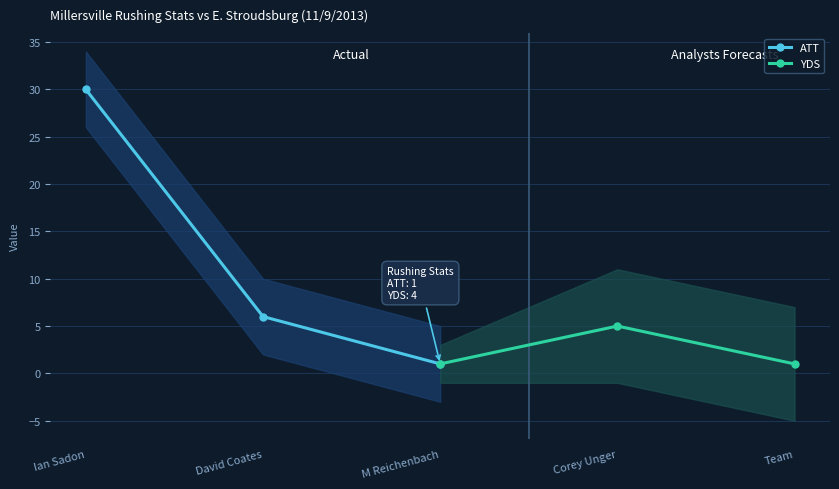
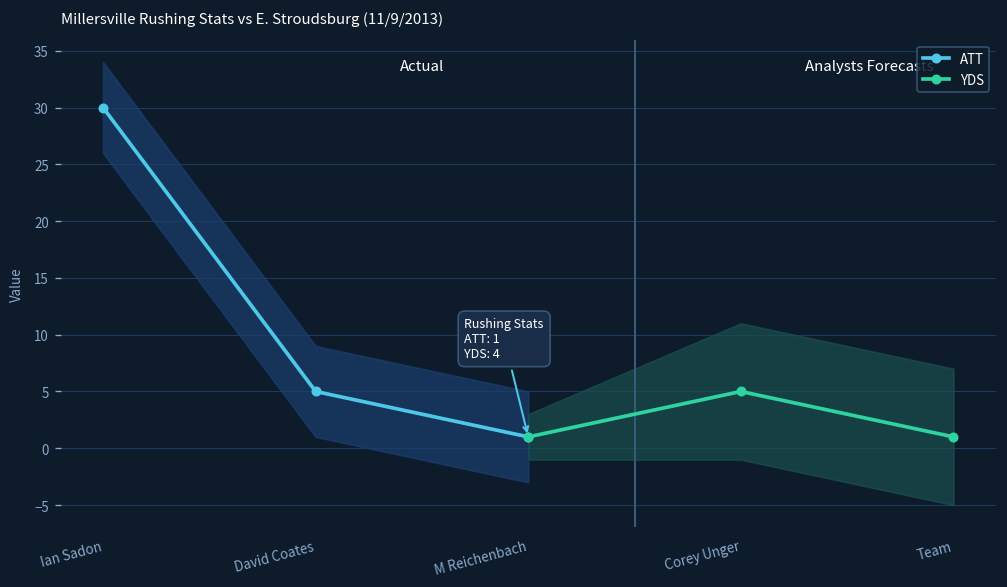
ATT, David Coates: 6 -> 5
